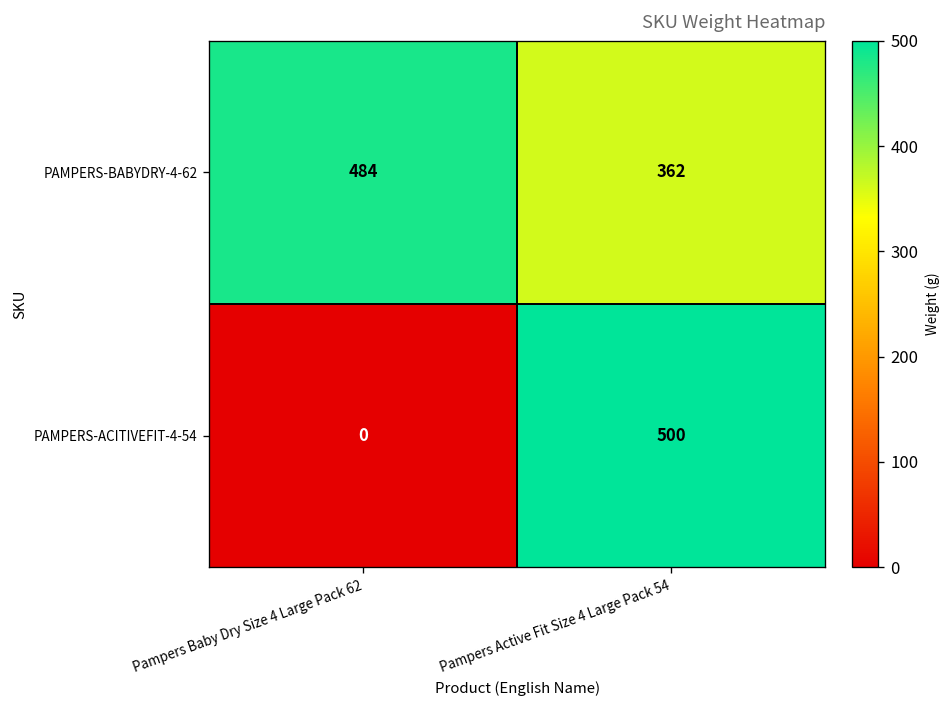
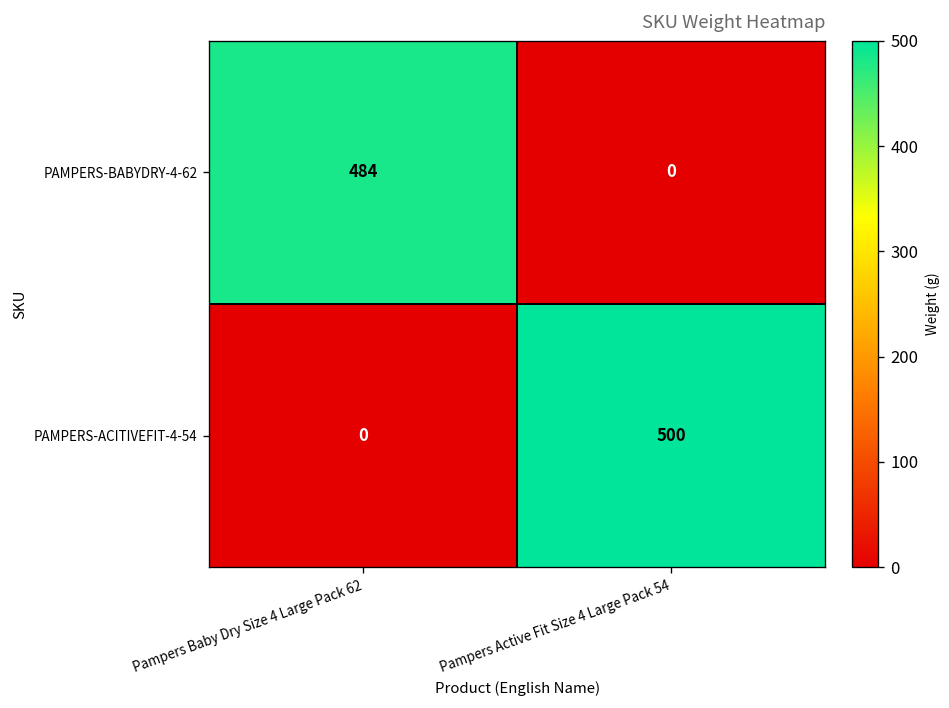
PAMPERS-BABYDRY-4-62, Pampers Active Fit Size 4 Large Pack 54: 362 -> 0
